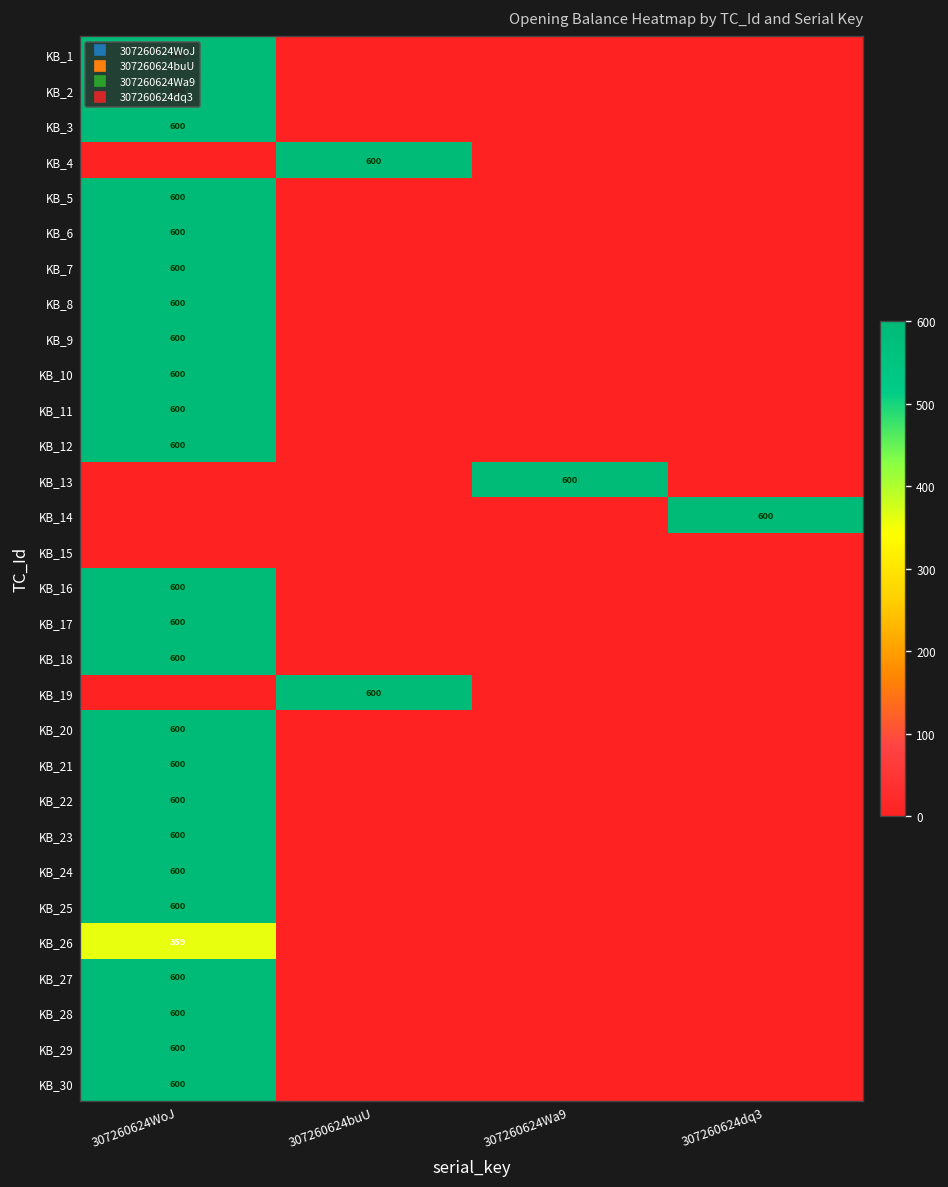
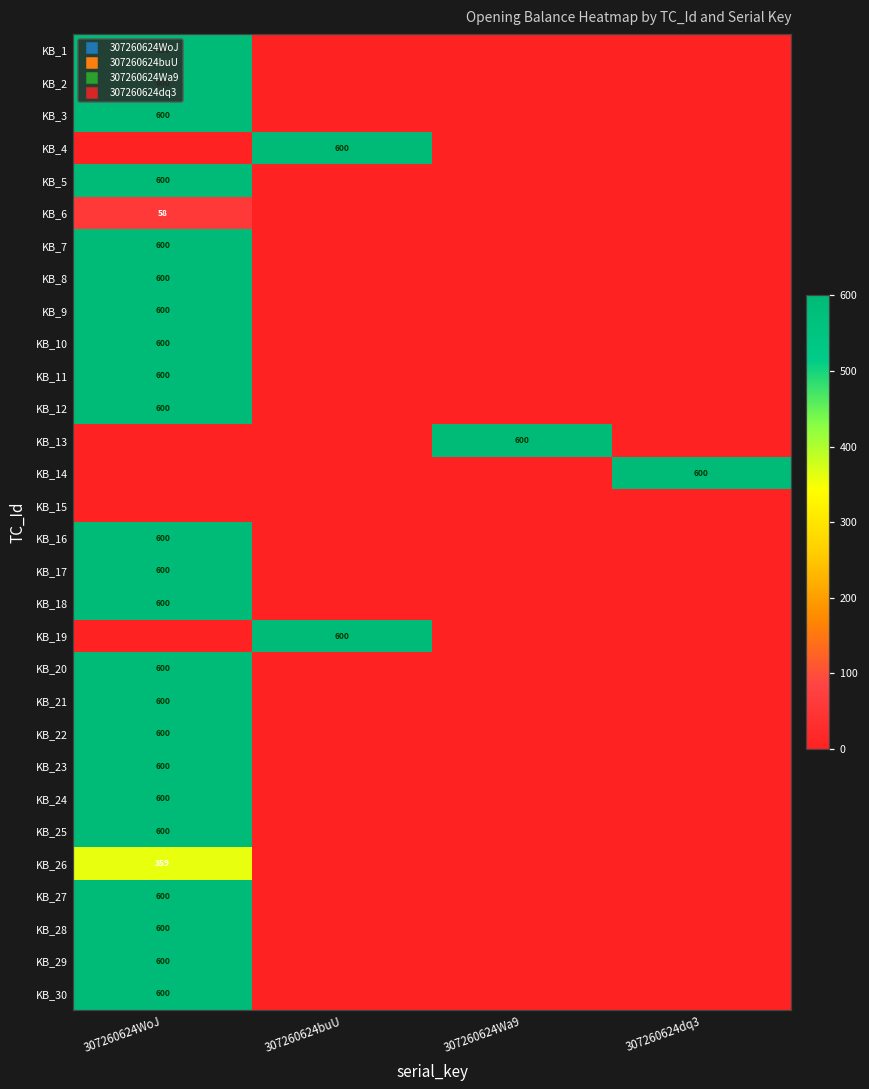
KB_6, 307260624WoJ: 600 -> 58
